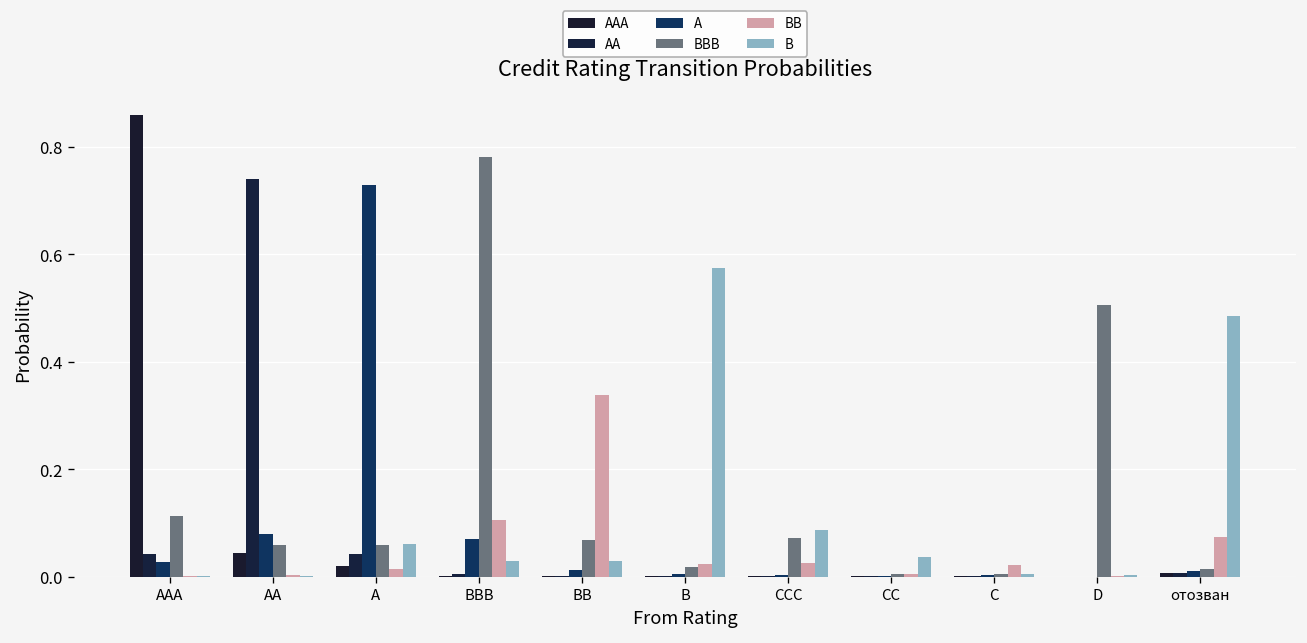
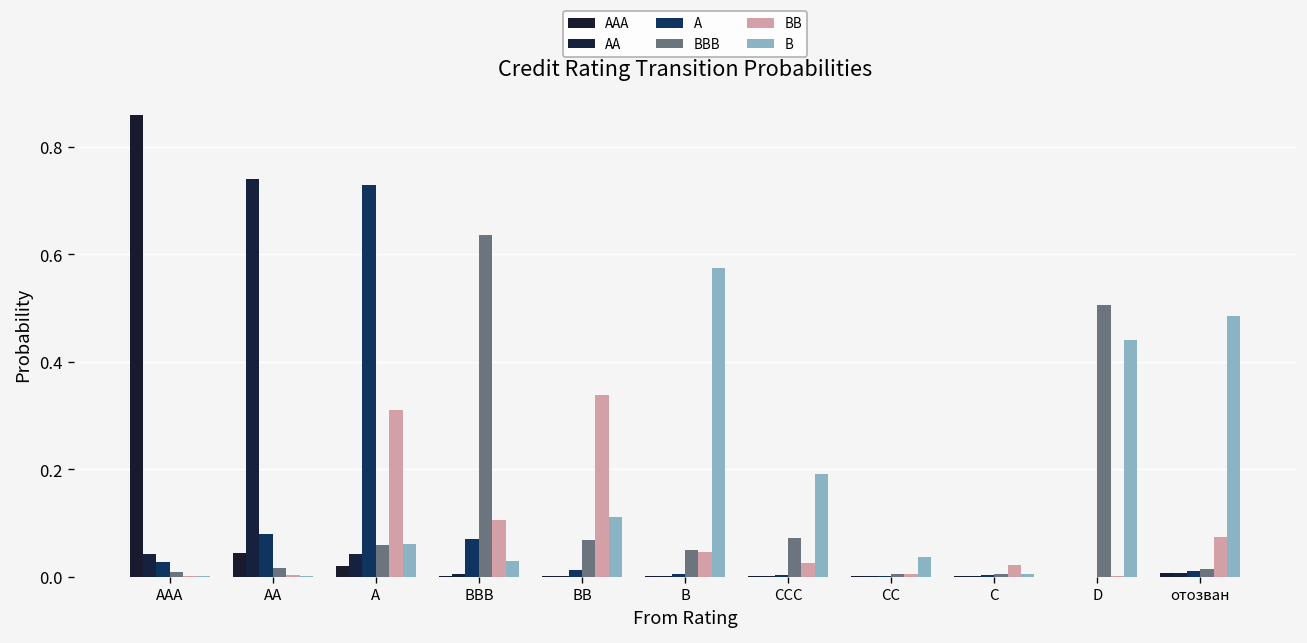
BBB, AAA: 0.11 -> 0.01
BBB, AA: 0.06 -> 0.02
BB, A: 0.01 -> 0.31
BBB, BBB: 0.78 -> 0.64
B, BB: 0.03 -> 0.11
BBB, B: 0.02 -> 0.05
BB, B: 0.02 -> 0.05
B, CCC: 0.09 -> 0.19
B, D: 0.00 -> 0.44
